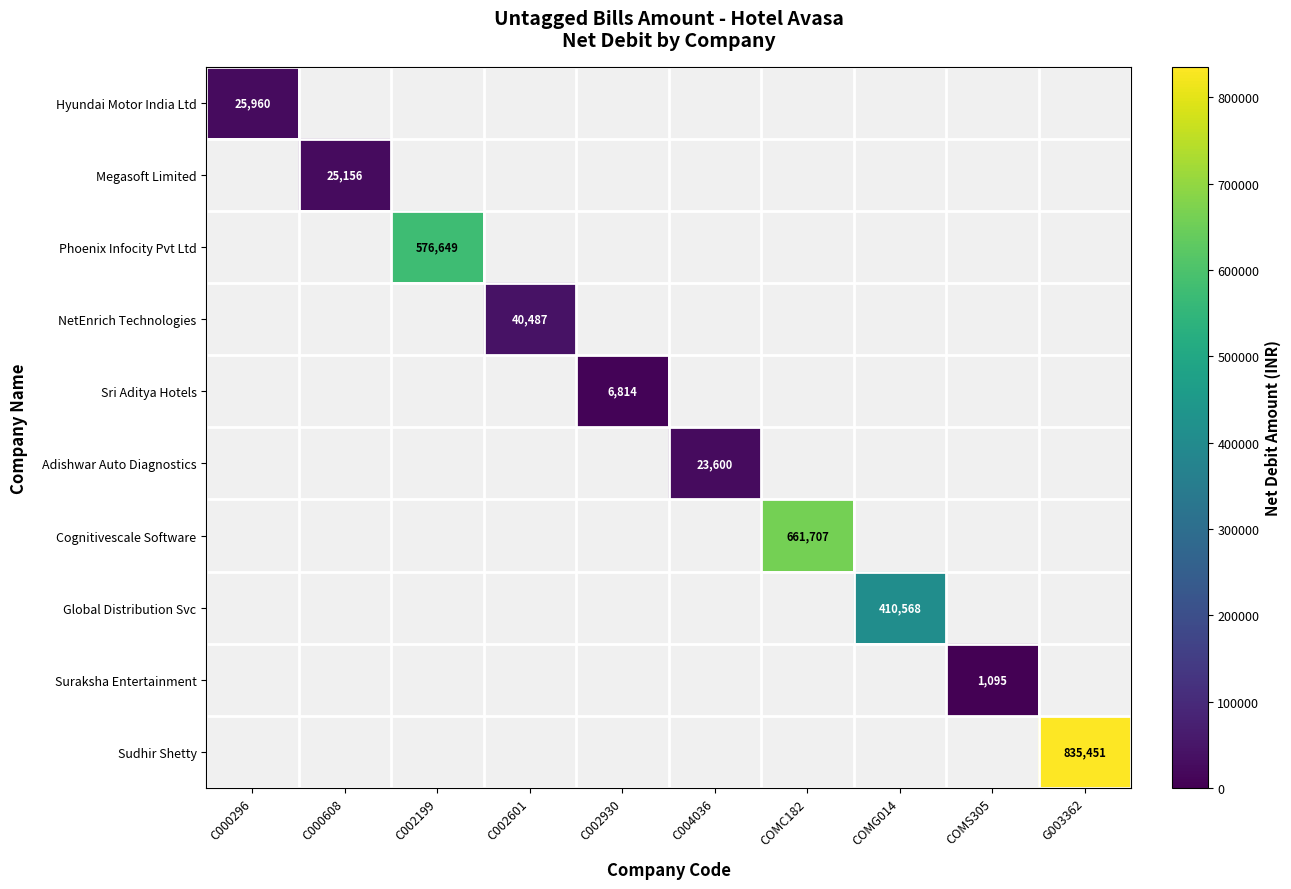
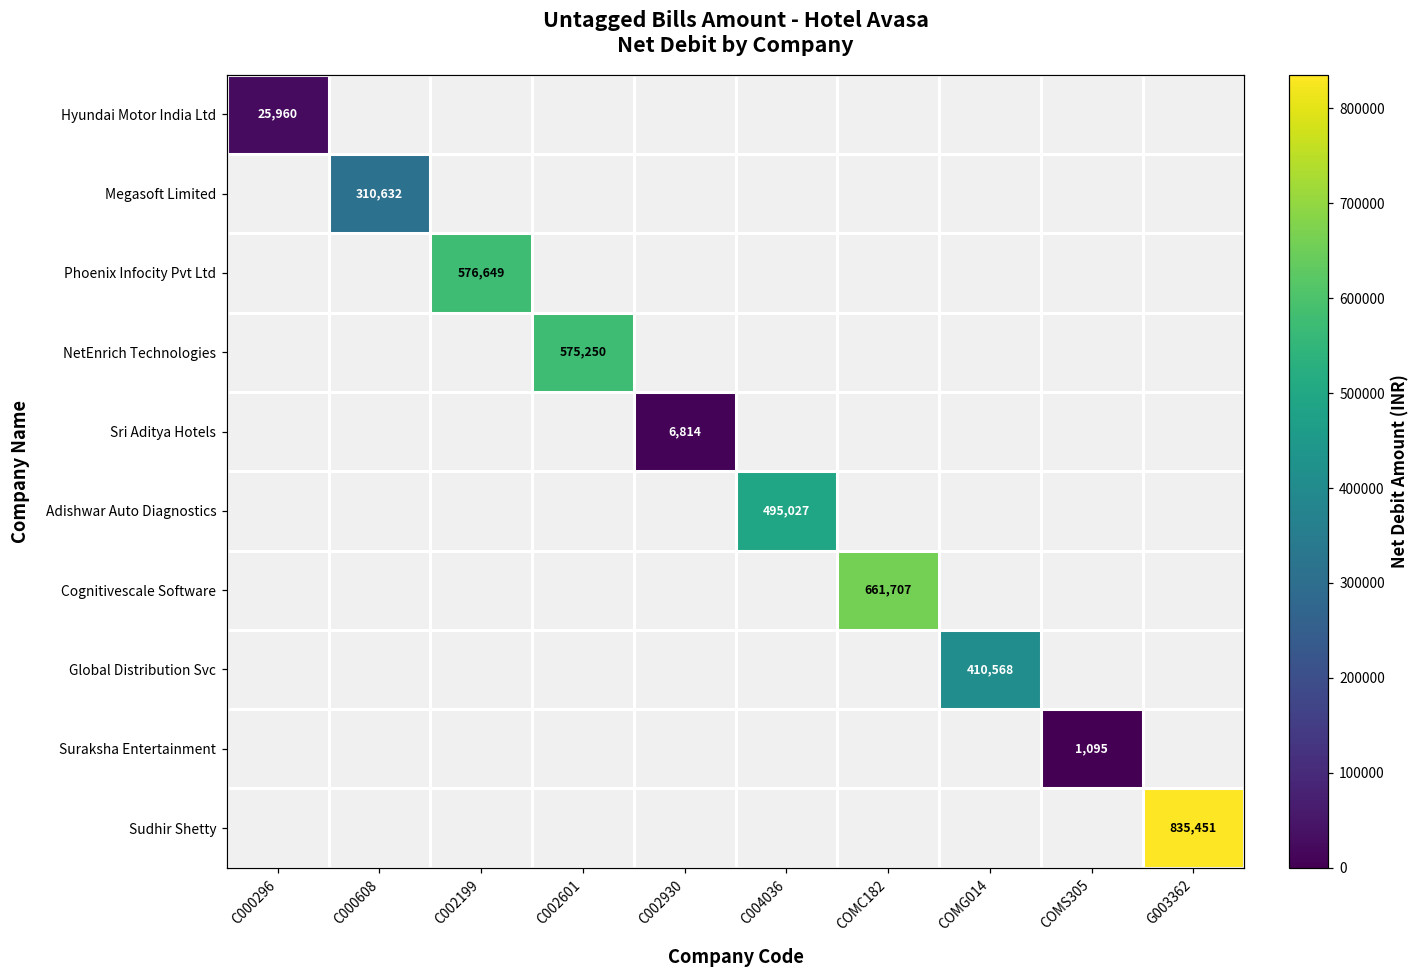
Megasoft Limited, C000608: 25,156 -> 310,632
NetEnrich Technologies, C002601: 40,487 -> 575,250
Adishwar Auto Diagnostics, C004036: 23,600 -> 495,027
